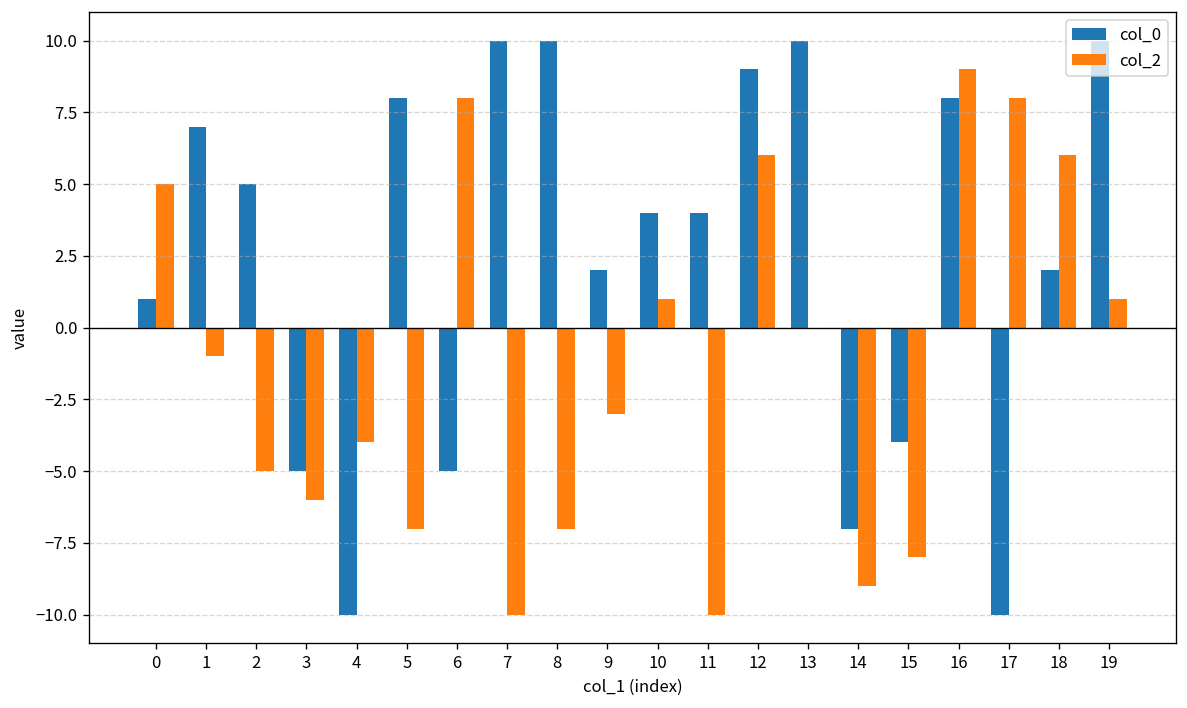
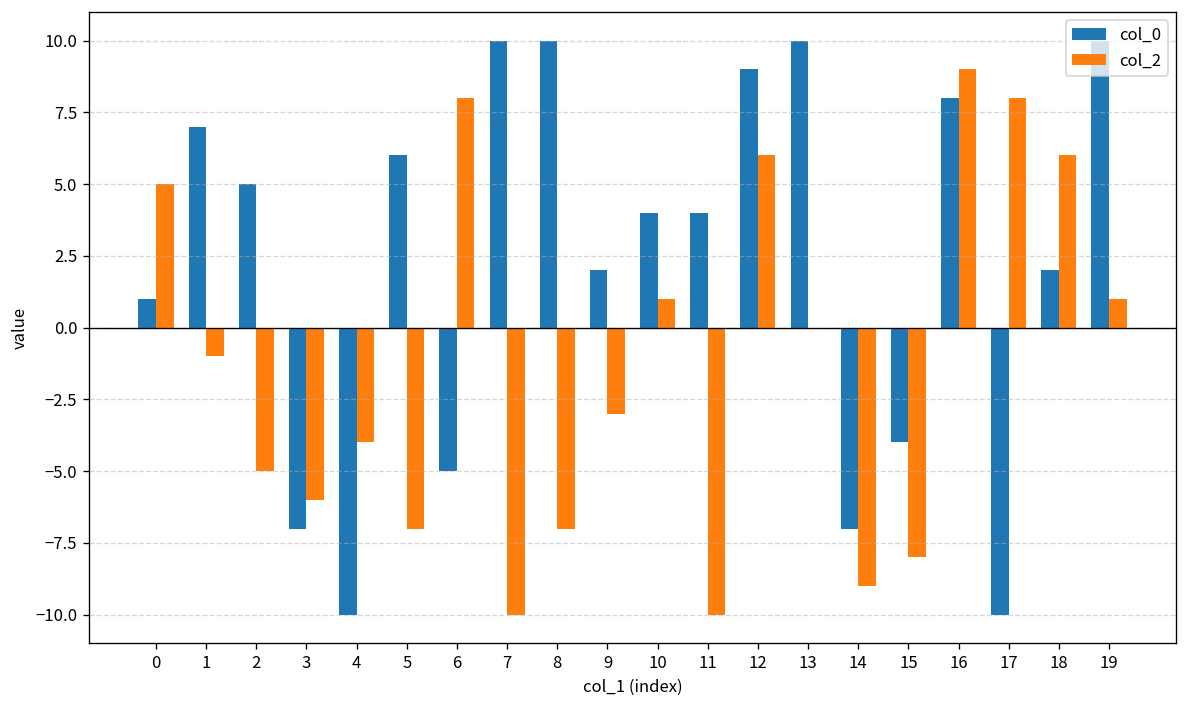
col_0, 3: -5 -> -7
col_0, 5: 8 -> 6
